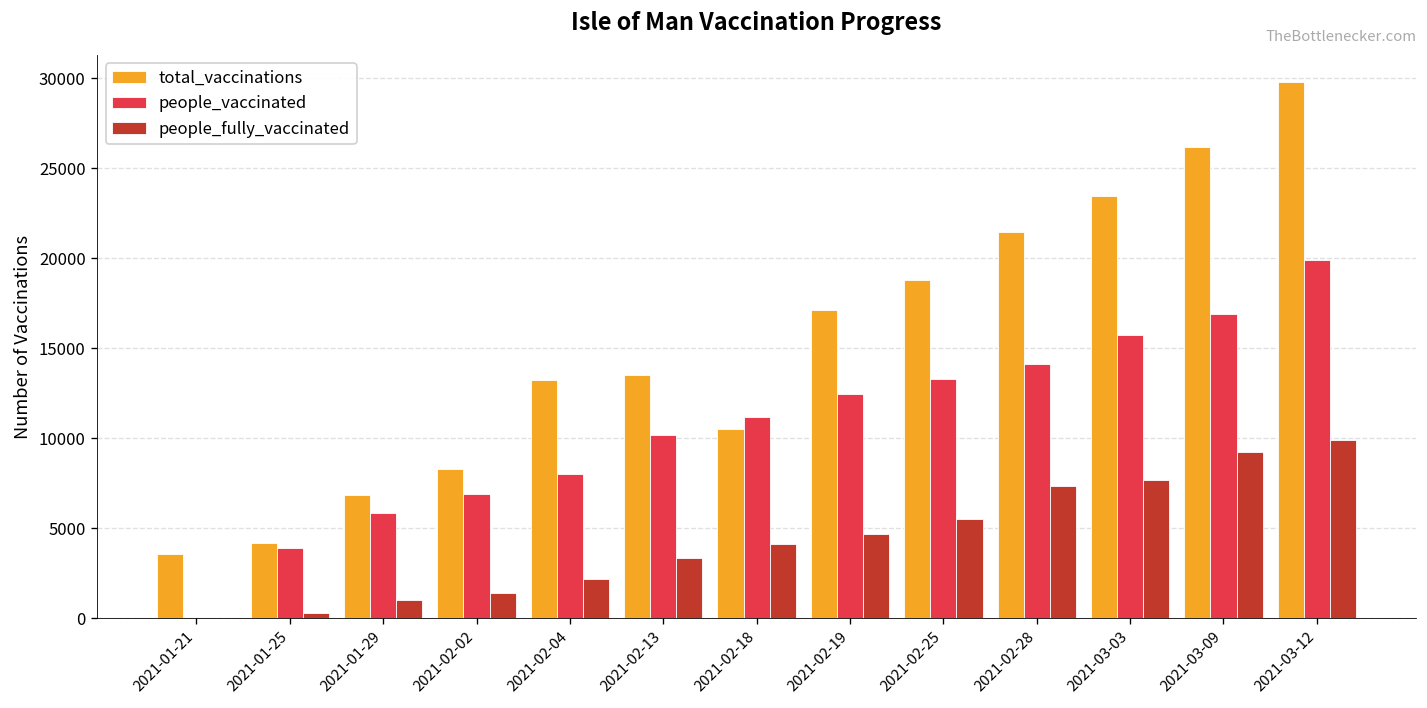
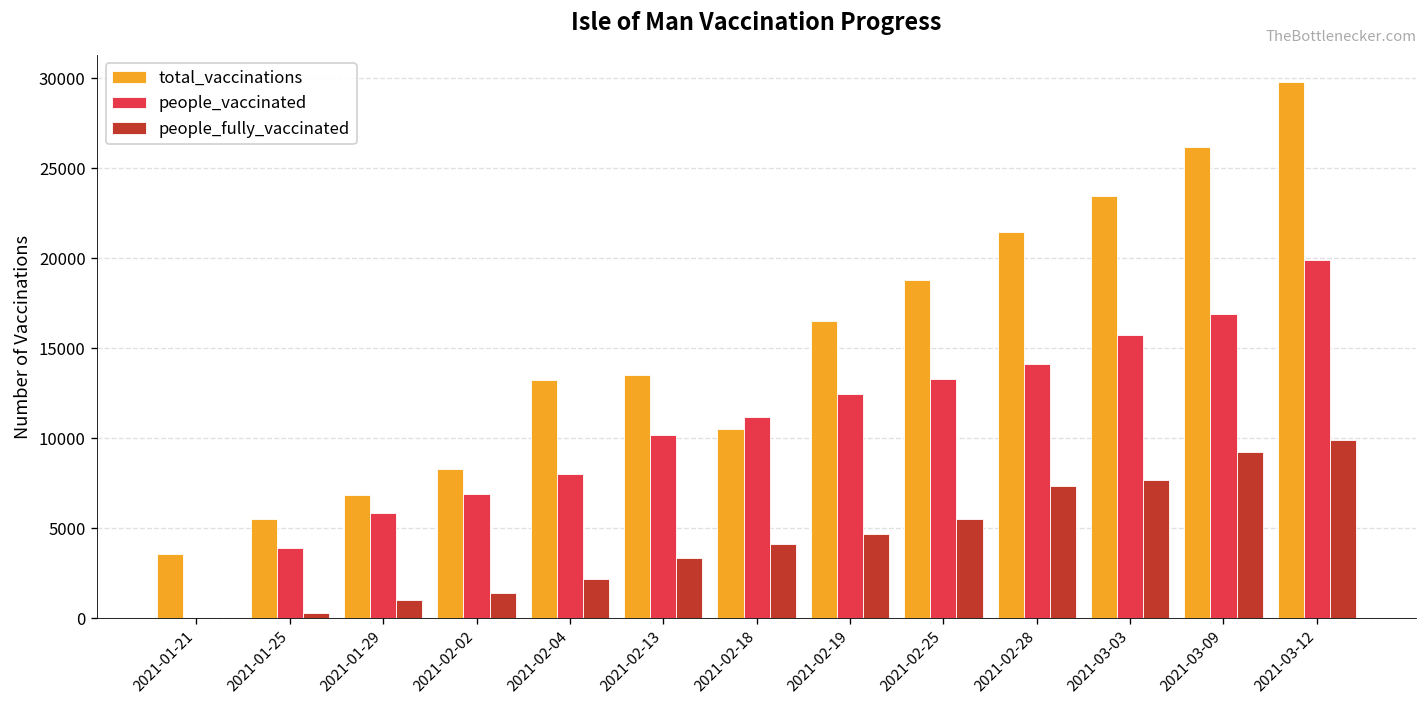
total_vaccinations, 2021-01-25: 4200 -> 5500
total_vaccinations, 2021-02-19: 17200 -> 16500
